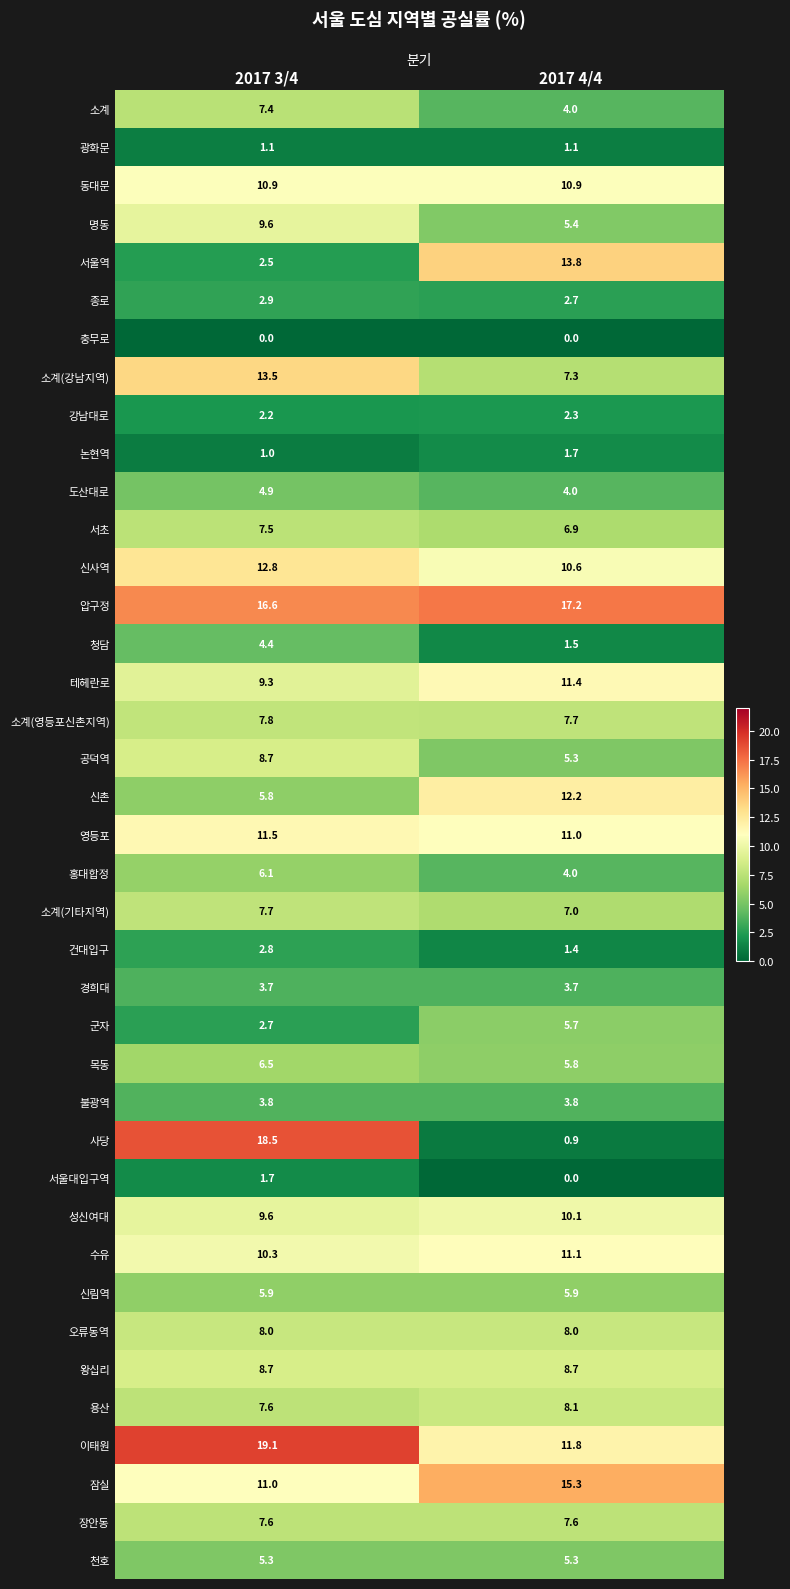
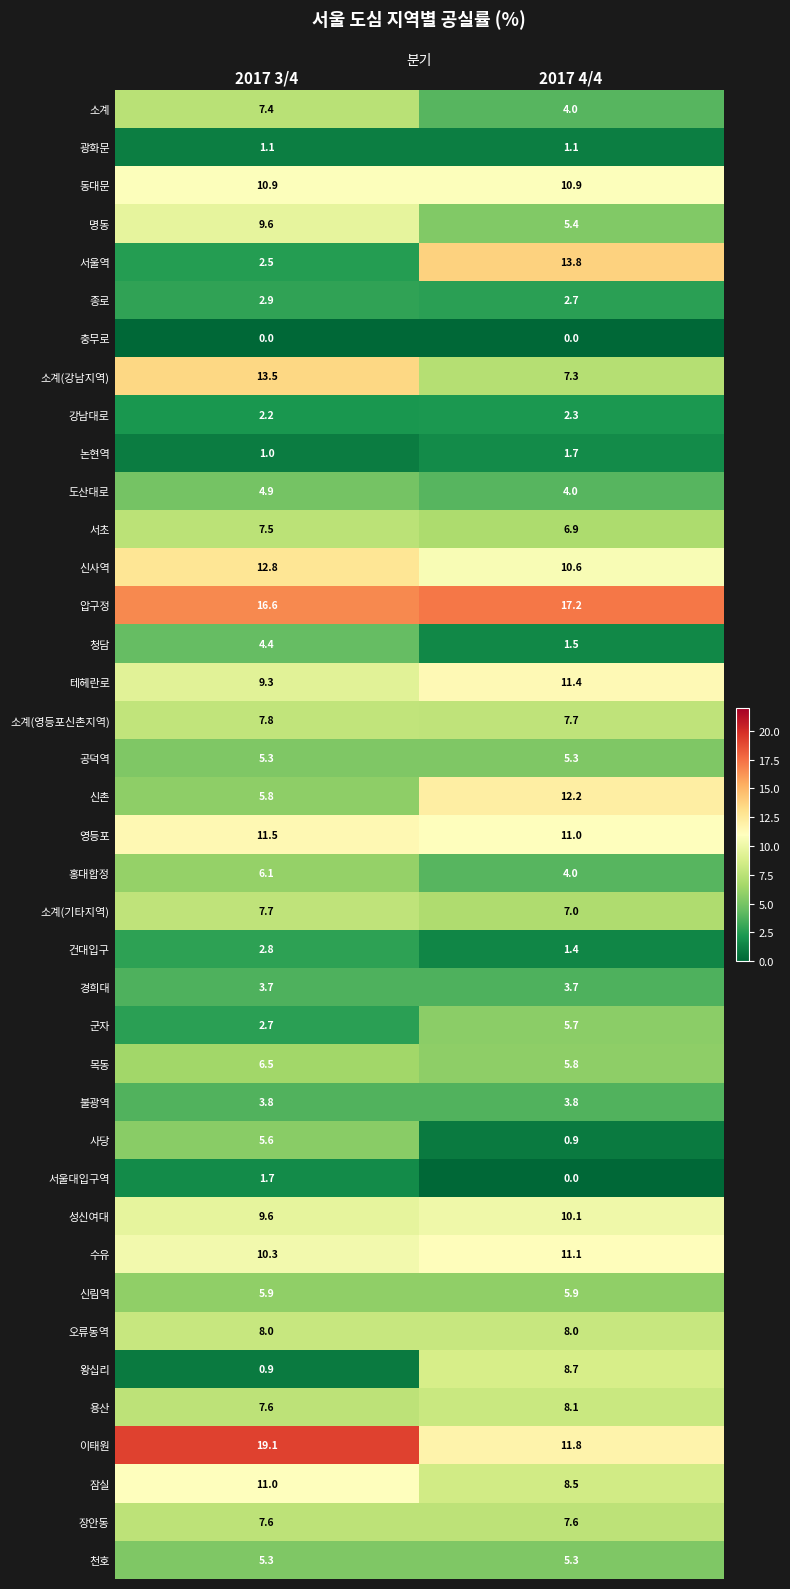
공덕역, 2017 3/4: 8.7 -> 5.3
사당, 2017 3/4: 18.5 -> 5.6
왕십리, 2017 3/4: 8.7 -> 0.9
잠실, 2017 4/4: 15.3 -> 8.5
